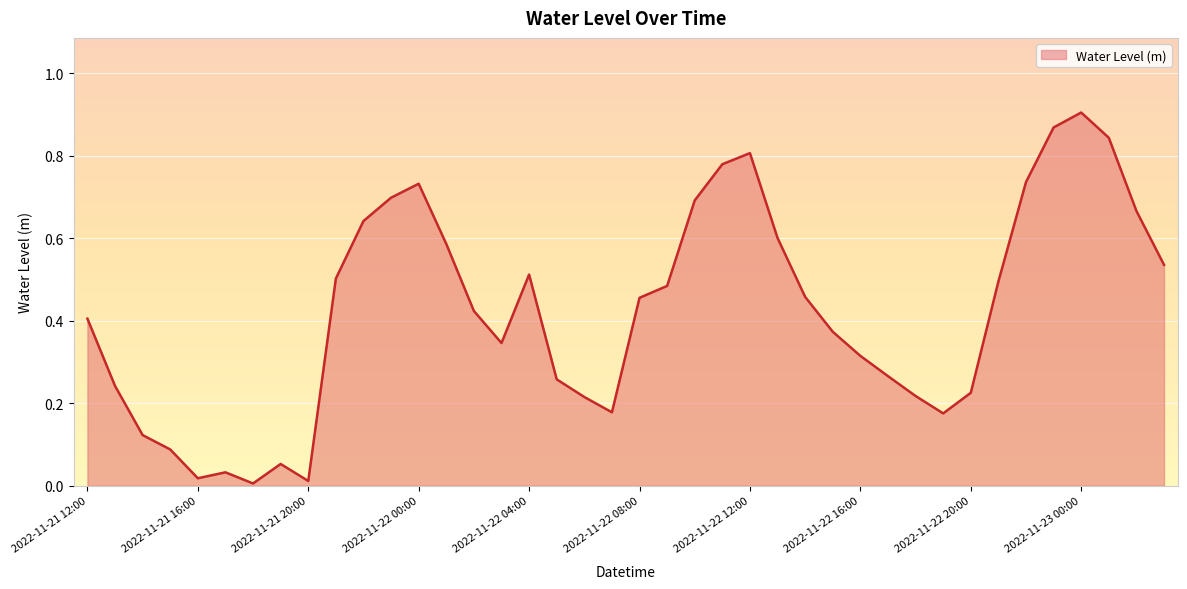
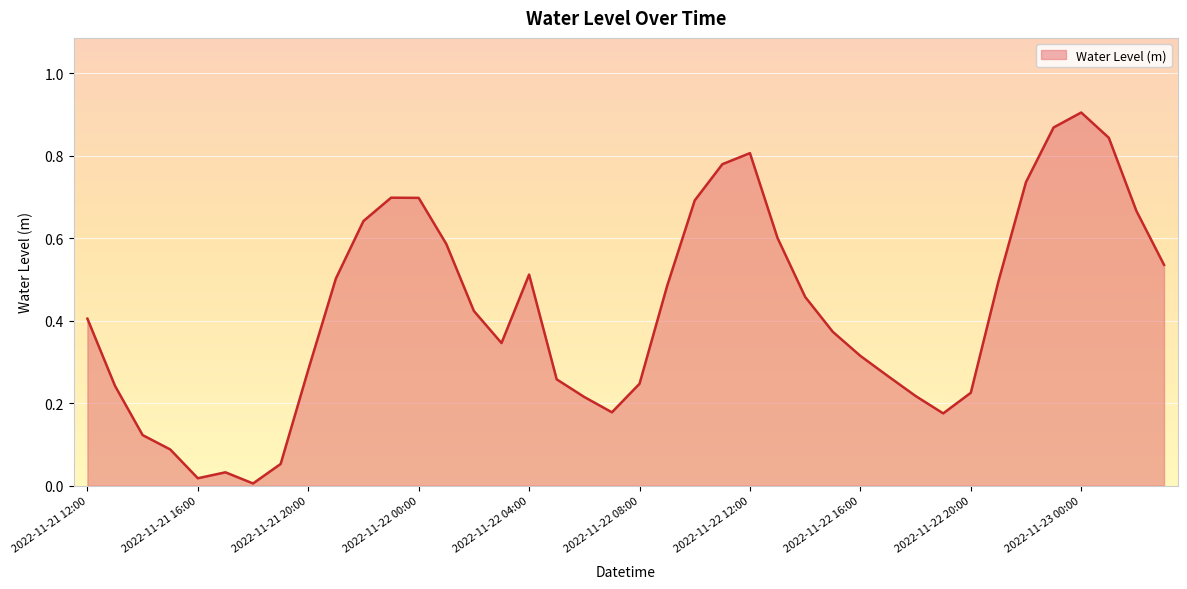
2022-11-21 20:00: 0.01 -> 0.28
2022-11-22 00:00: 0.73 -> 0.70
2022-11-22 08:00: 0.46 -> 0.25
